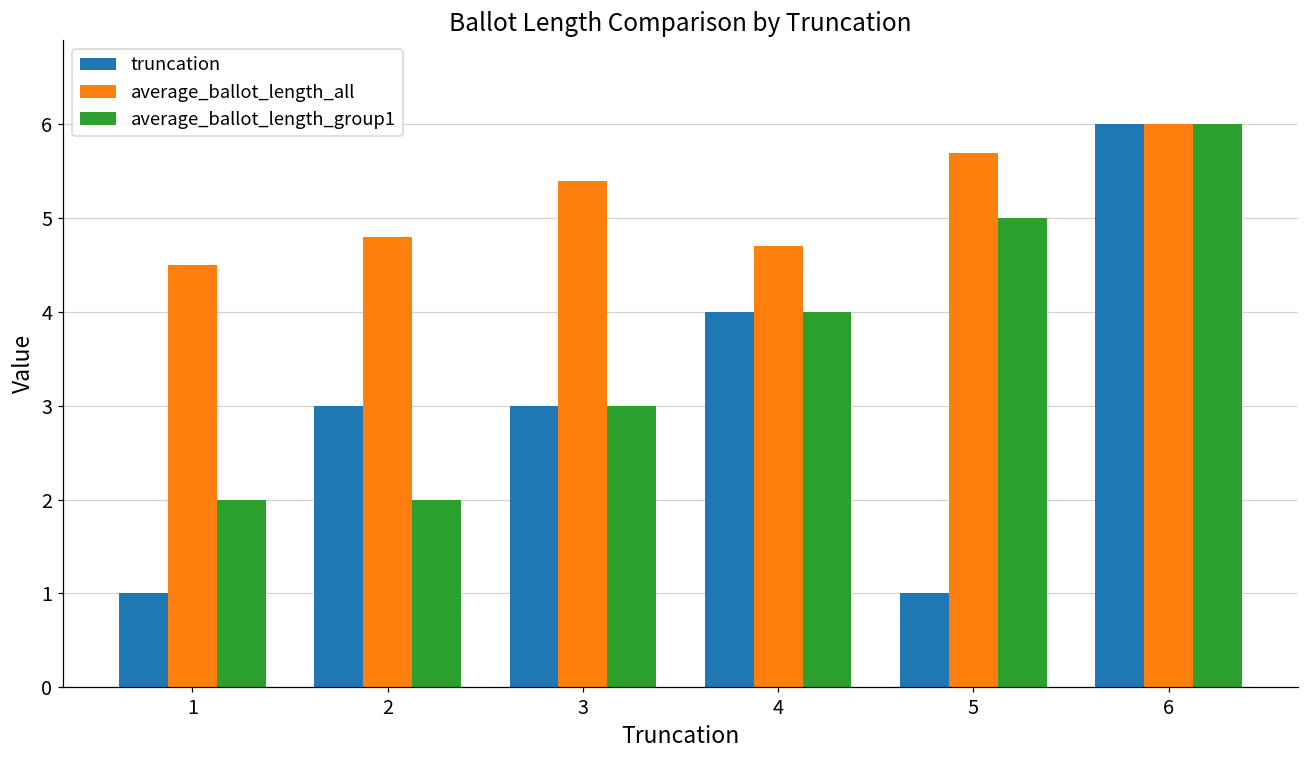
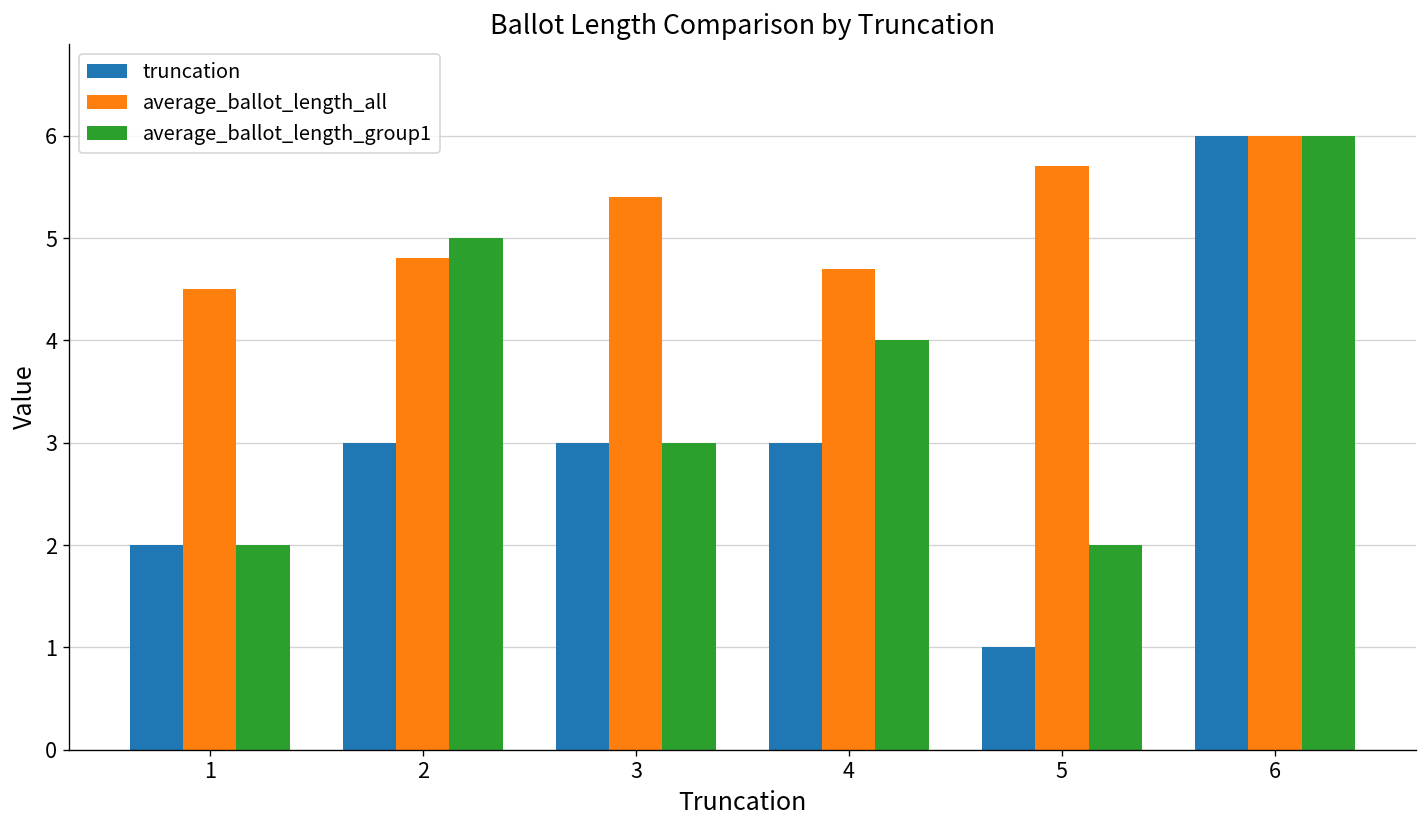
truncation, 1: 1 -> 2
average_ballot_length_group1, 2: 2 -> 5
truncation, 4: 4 -> 3
average_ballot_length_group1, 5: 5 -> 2
